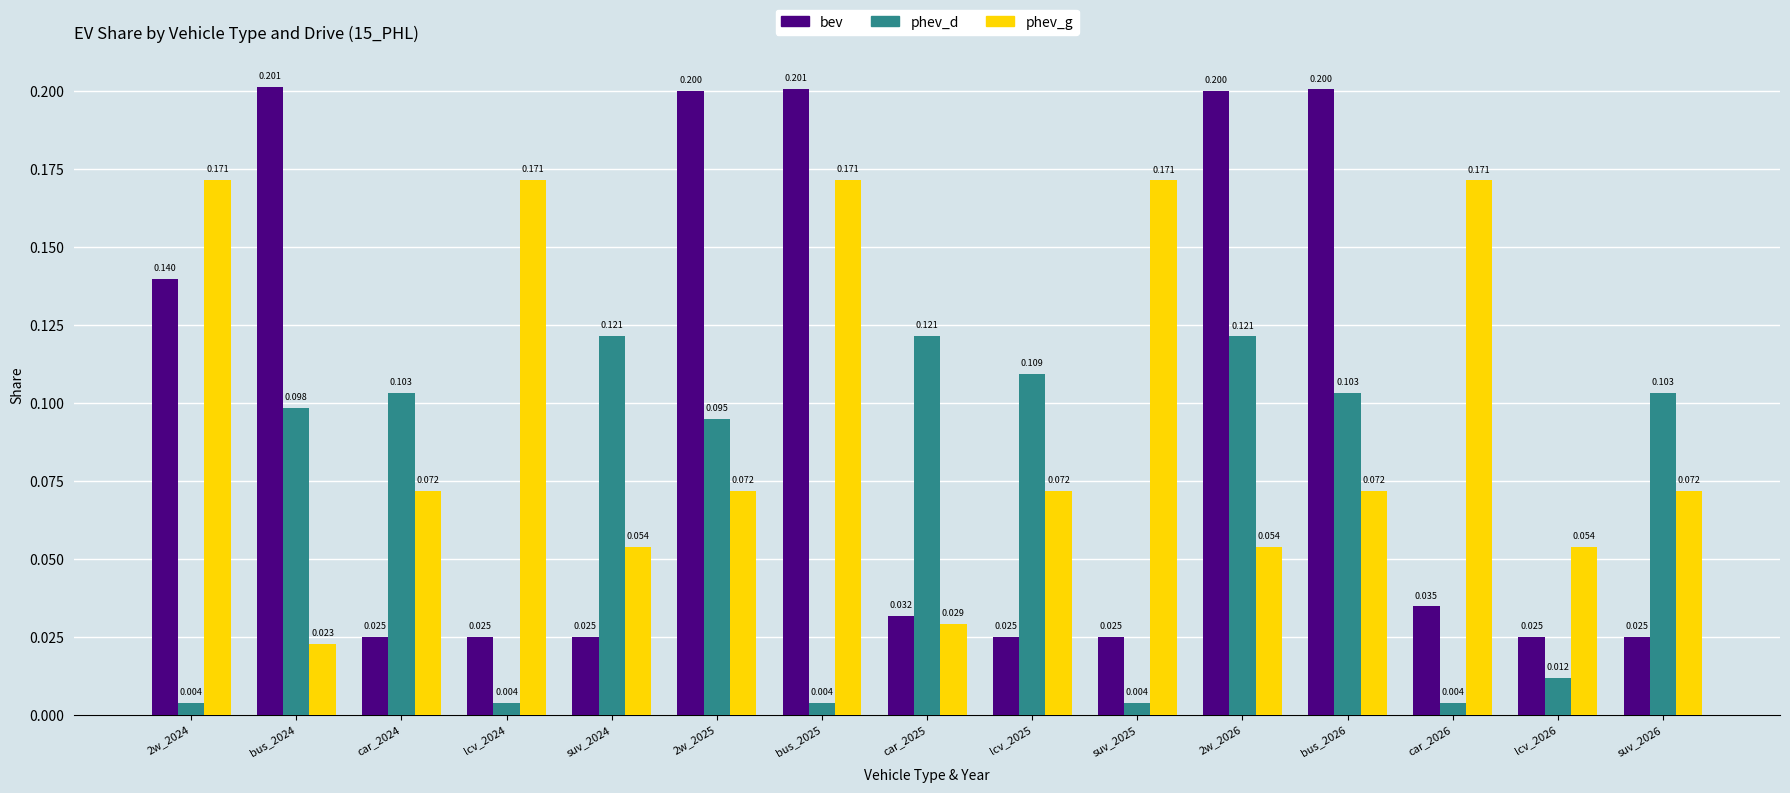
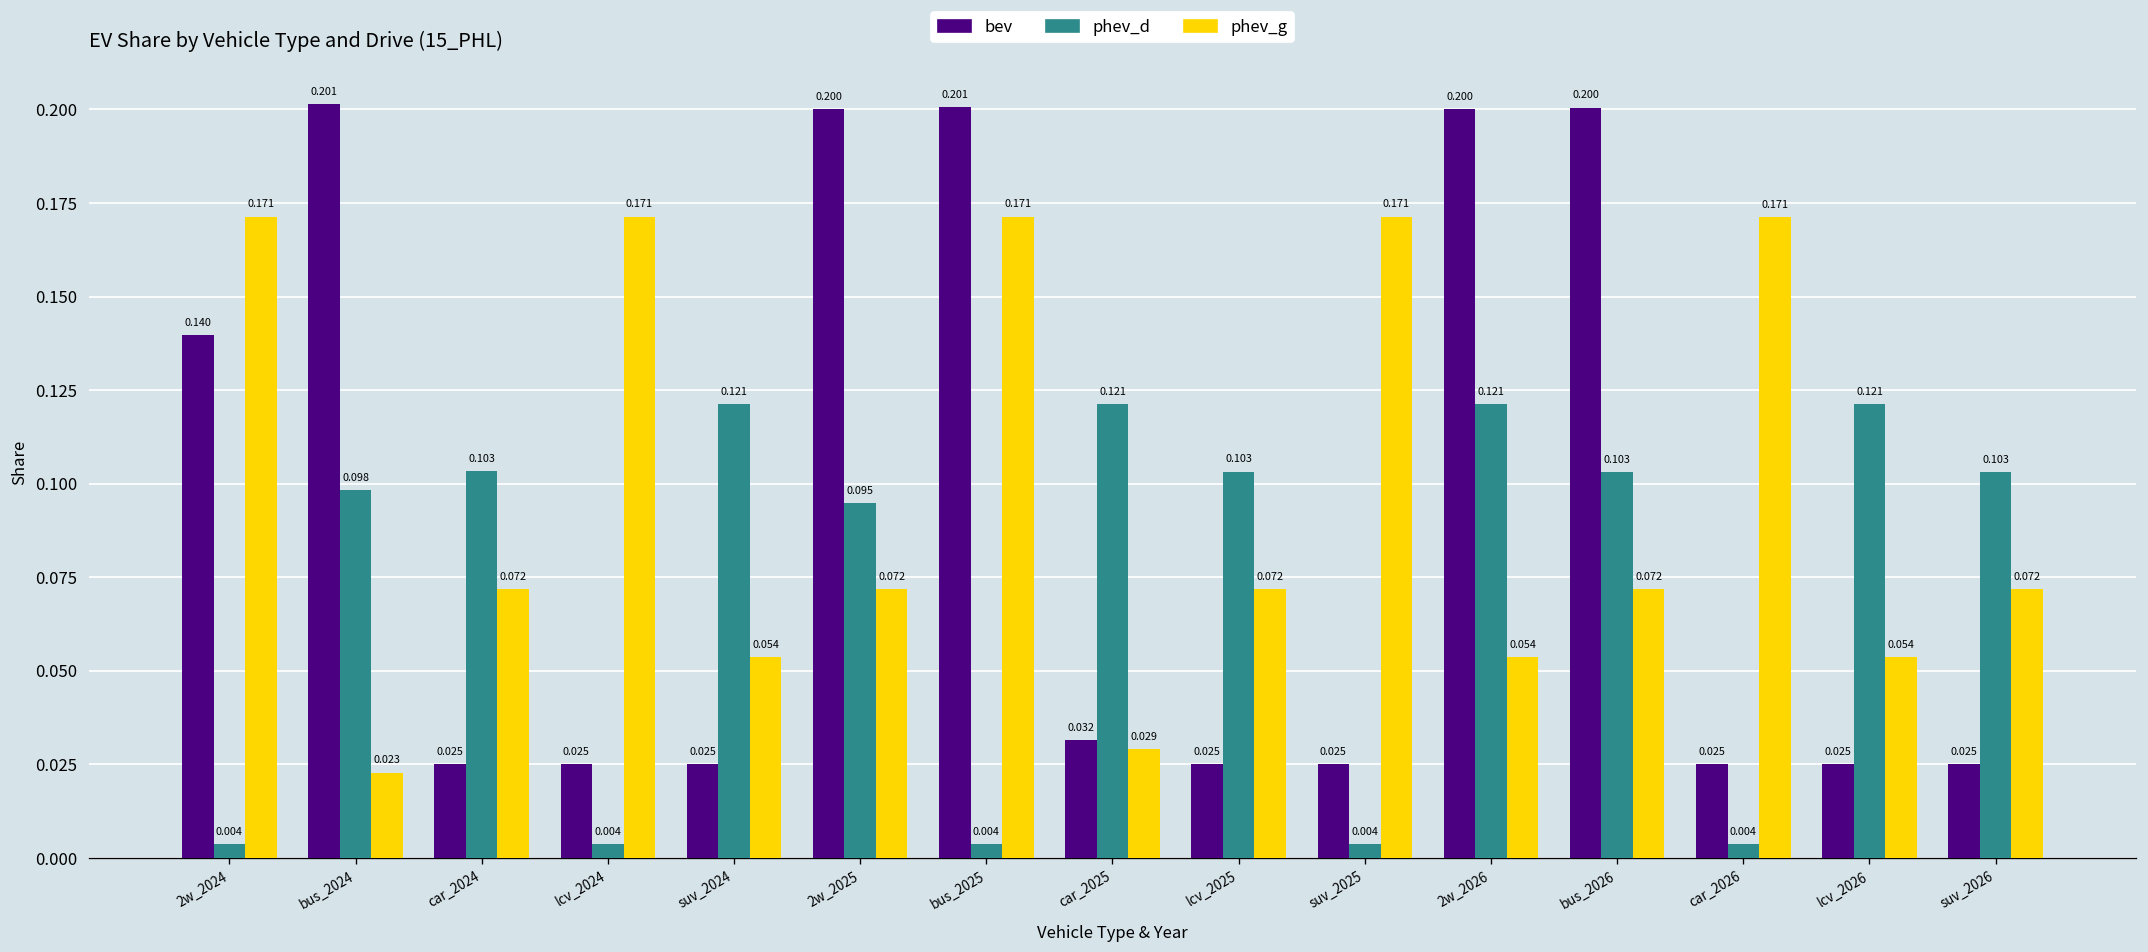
phev_d, lcv_2025: 0.109 -> 0.103
bev, car_2026: 0.035 -> 0.025
phev_d, lcv_2026: 0.012 -> 0.121
